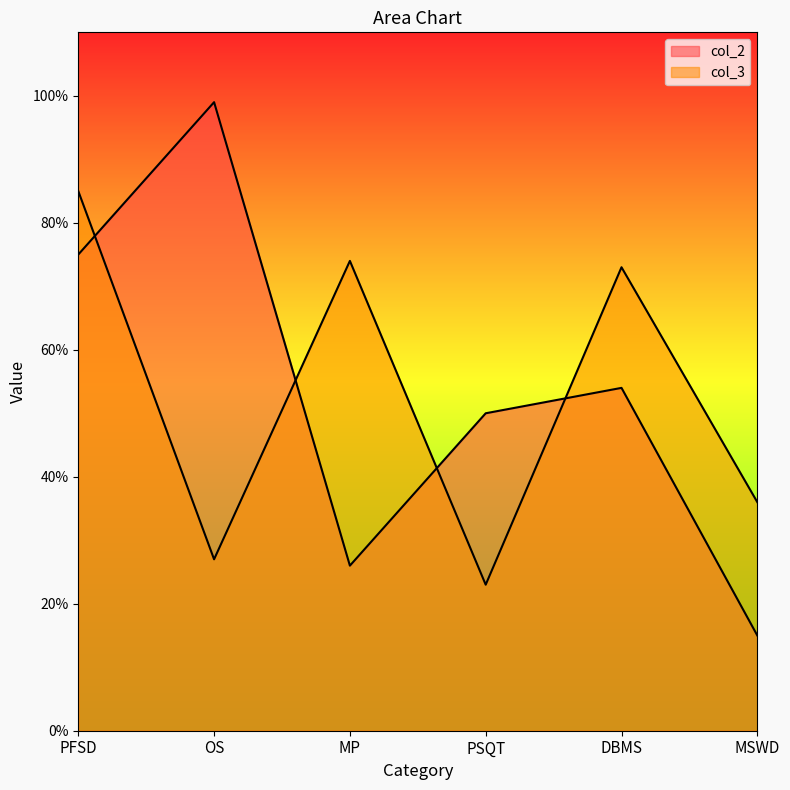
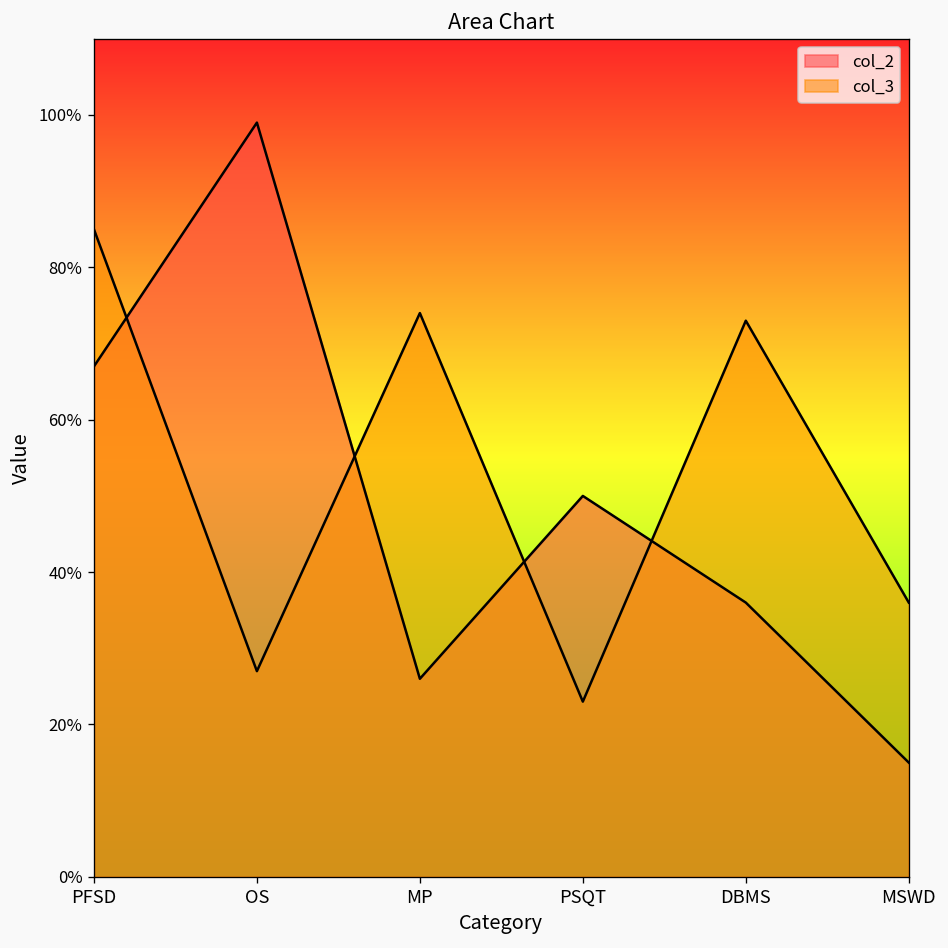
col_2, PFSD: 75% -> 67%
col_2, DBMS: 54% -> 36%
